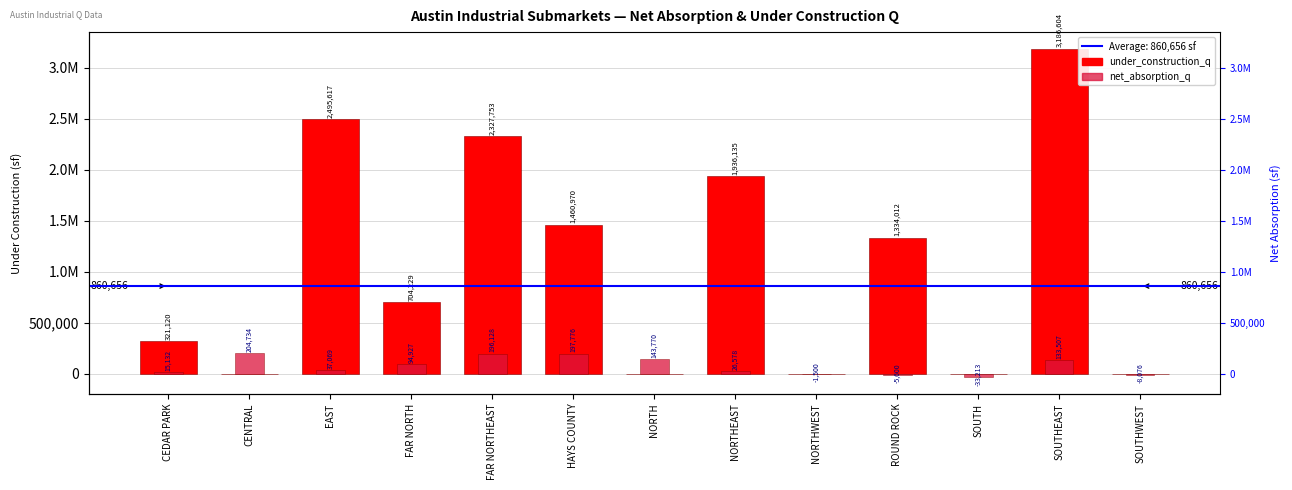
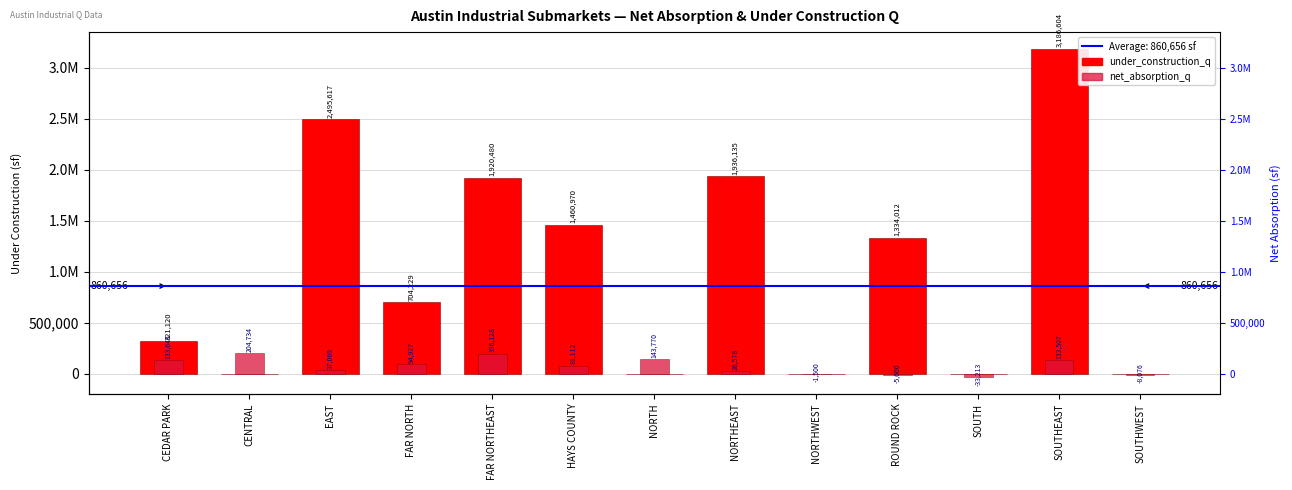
net_absorption_q, CEDAR PARK: 15,132 -> 133,646
under_construction_q, FAR NORTHEAST: 2,327,753 -> 1,920,480
net_absorption_q, HAYS COUNTY: 197,776 -> 81,112
